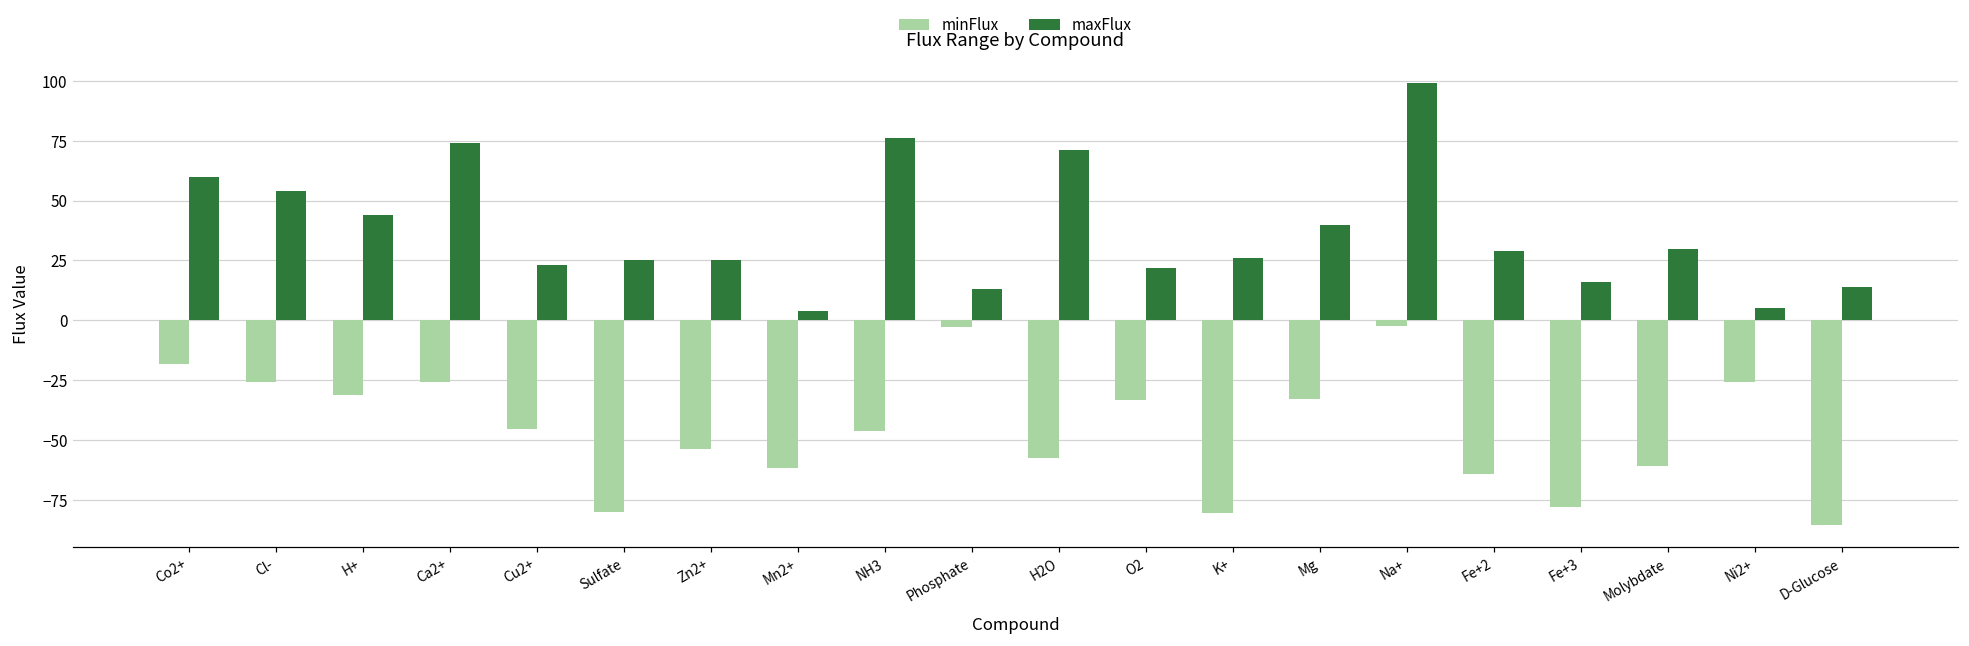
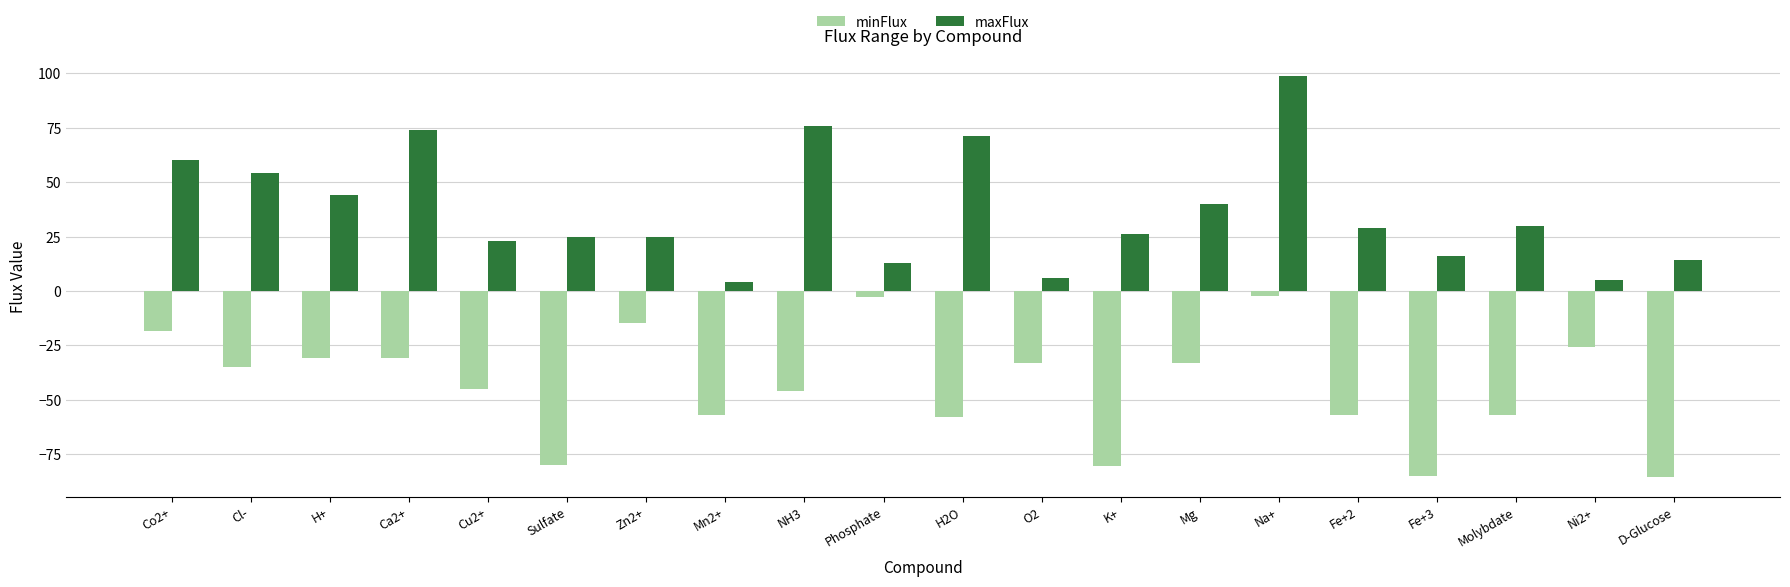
minFlux, Cl-: -26 -> -35
minFlux, Ca2+: -26 -> -31
minFlux, Zn2+: -54 -> -15
minFlux, Mn2+: -62 -> -57
maxFlux, O2: 22 -> 6
minFlux, Fe+2: -64 -> -57
minFlux, Fe+3: -78 -> -85
minFlux, Molybdate: -61 -> -57
